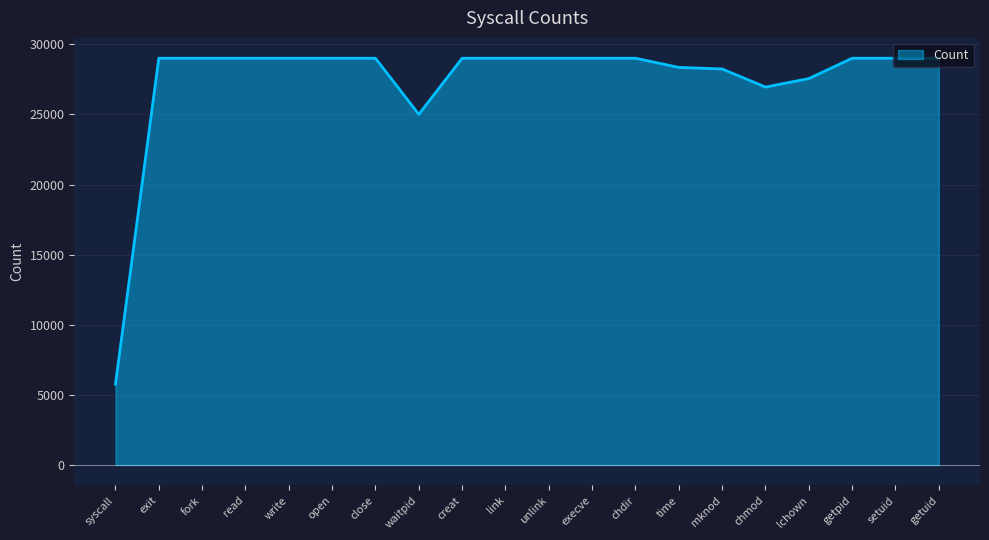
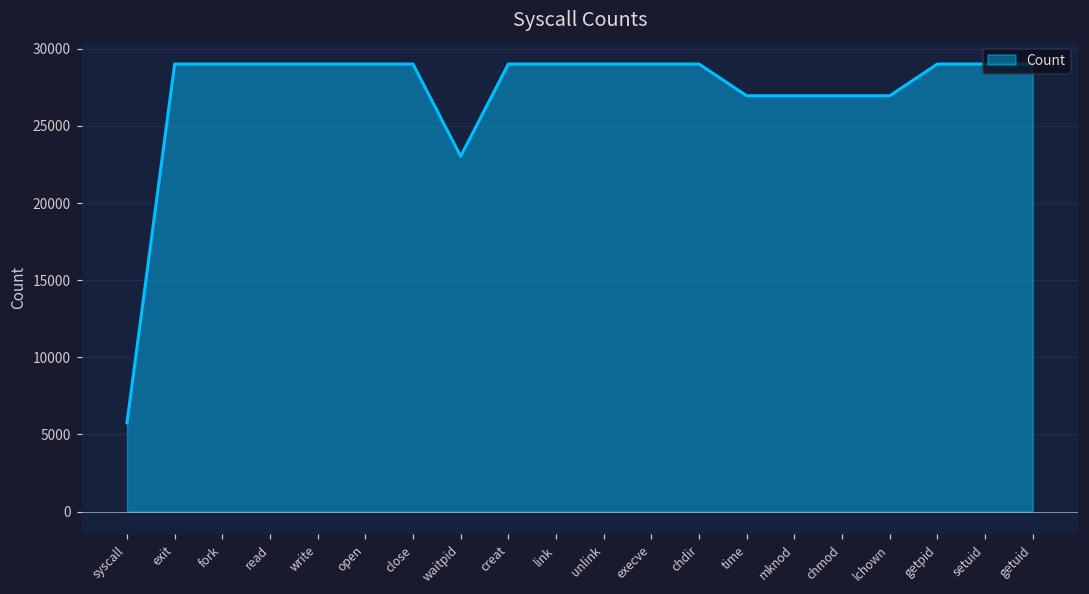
waitpid: 25000 -> 23000
time: 28400 -> 27000
mknod: 28200 -> 27000
lchown: 27600 -> 27000
